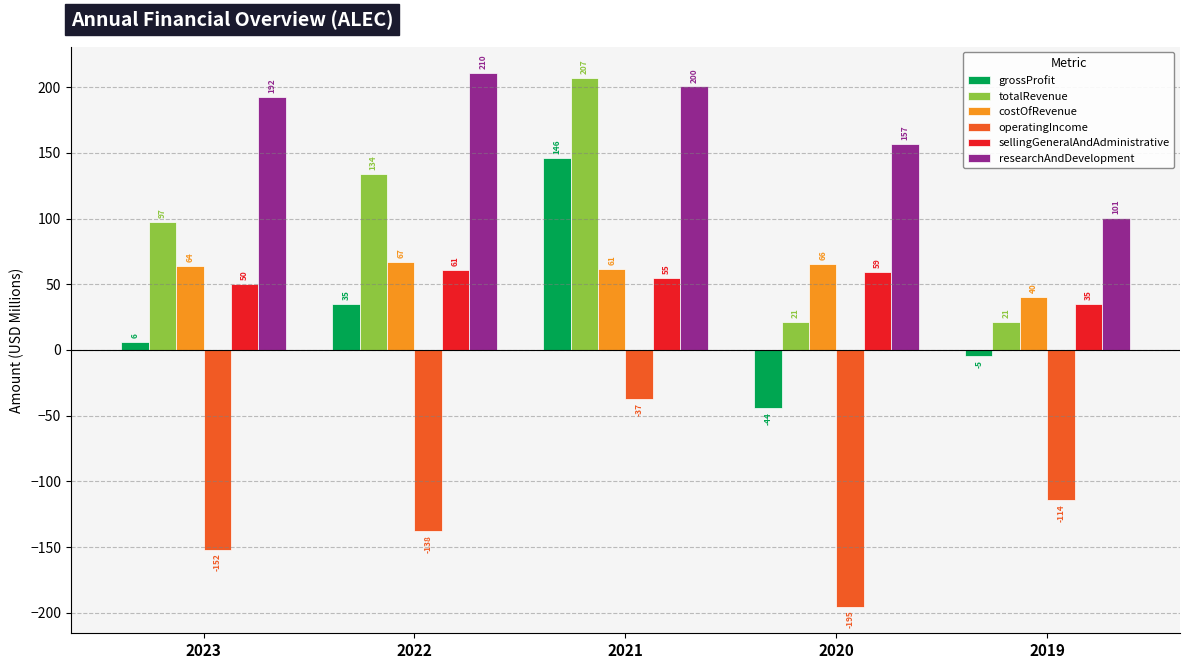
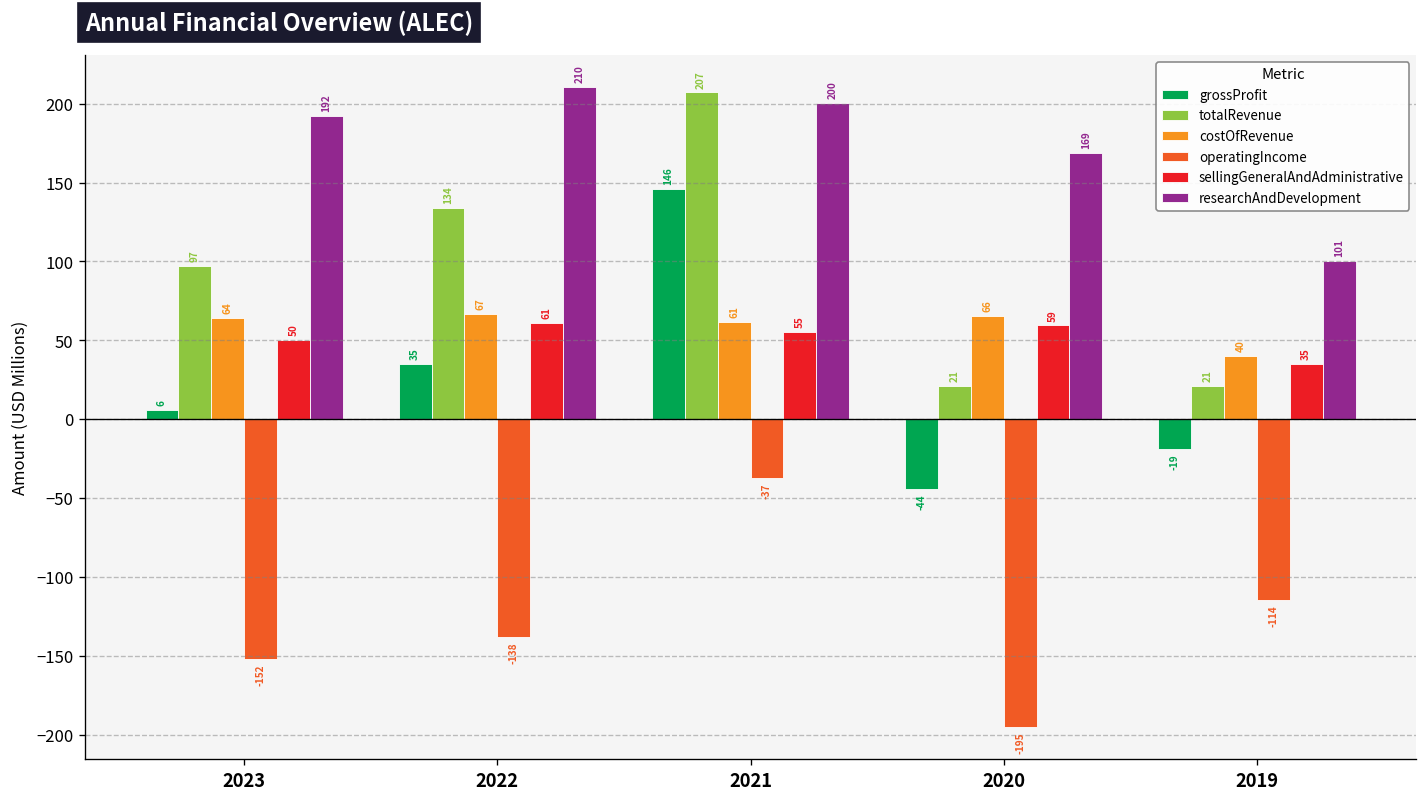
researchAndDevelopment, 2020: 157 -> 169
grossProfit, 2019: -5 -> -19
